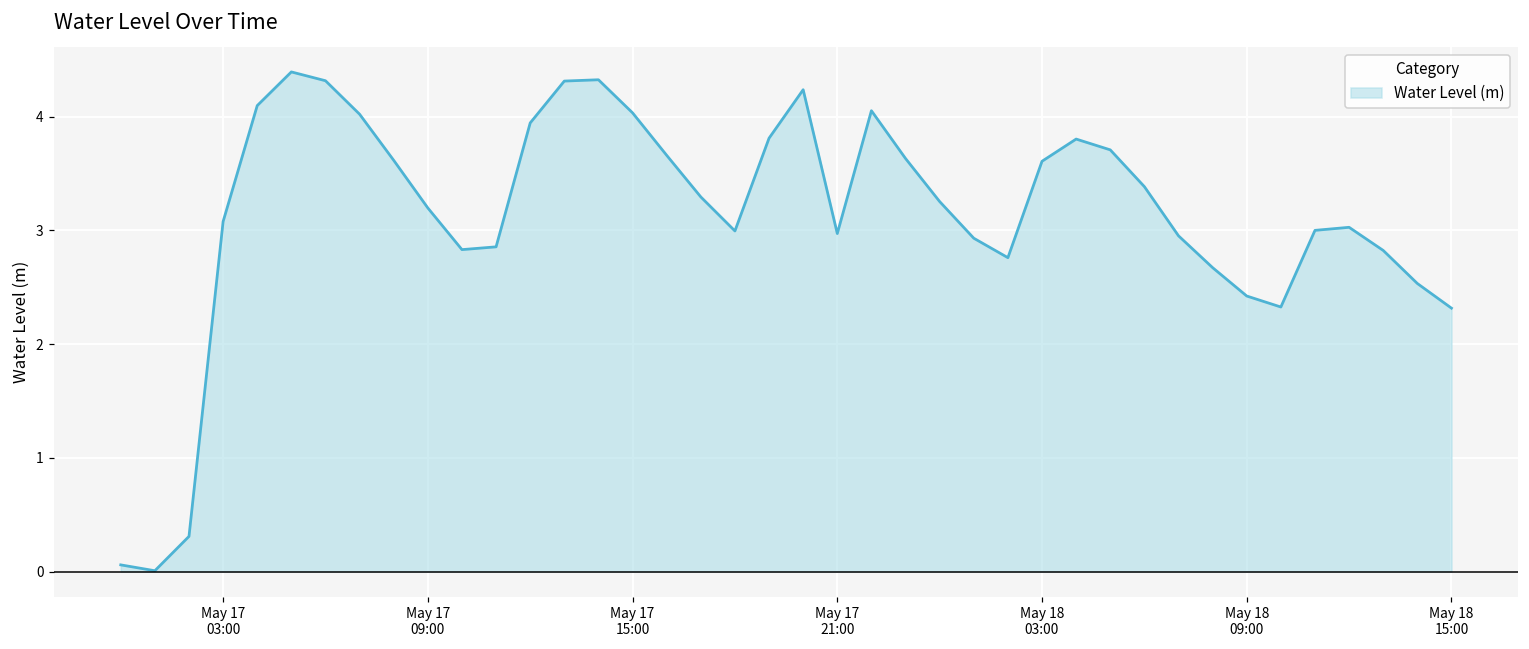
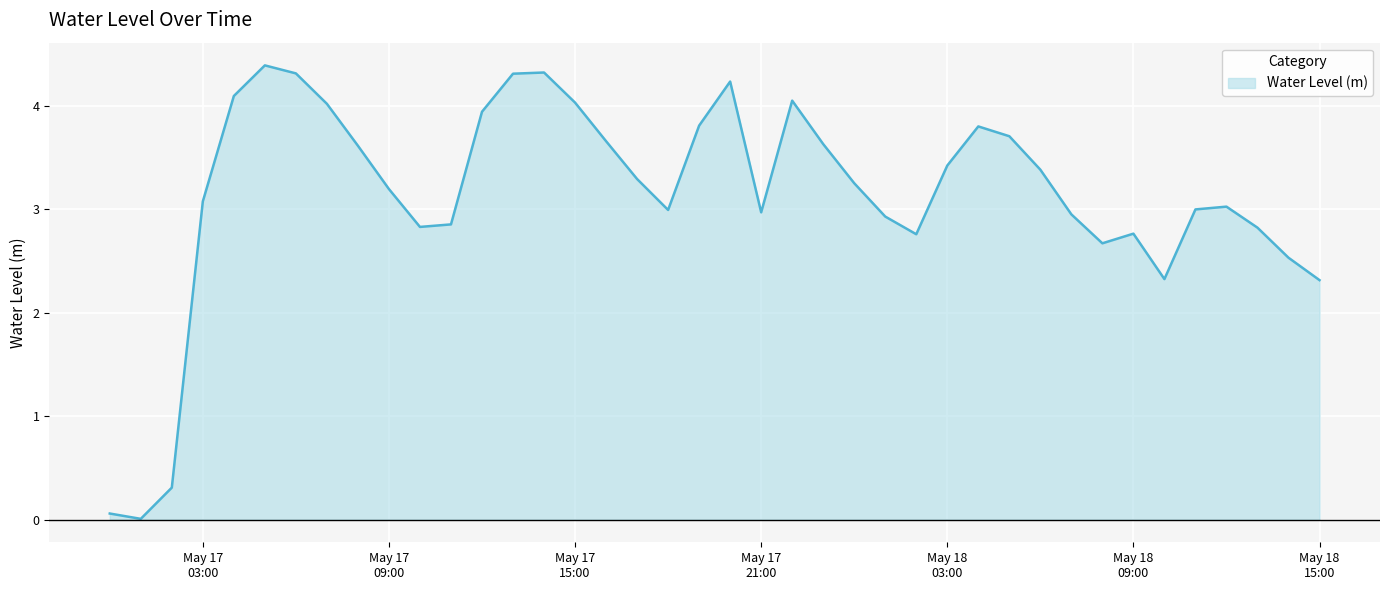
May 18 03:00: 3.61 -> 3.42
May 18 09:00: 2.42 -> 2.77
